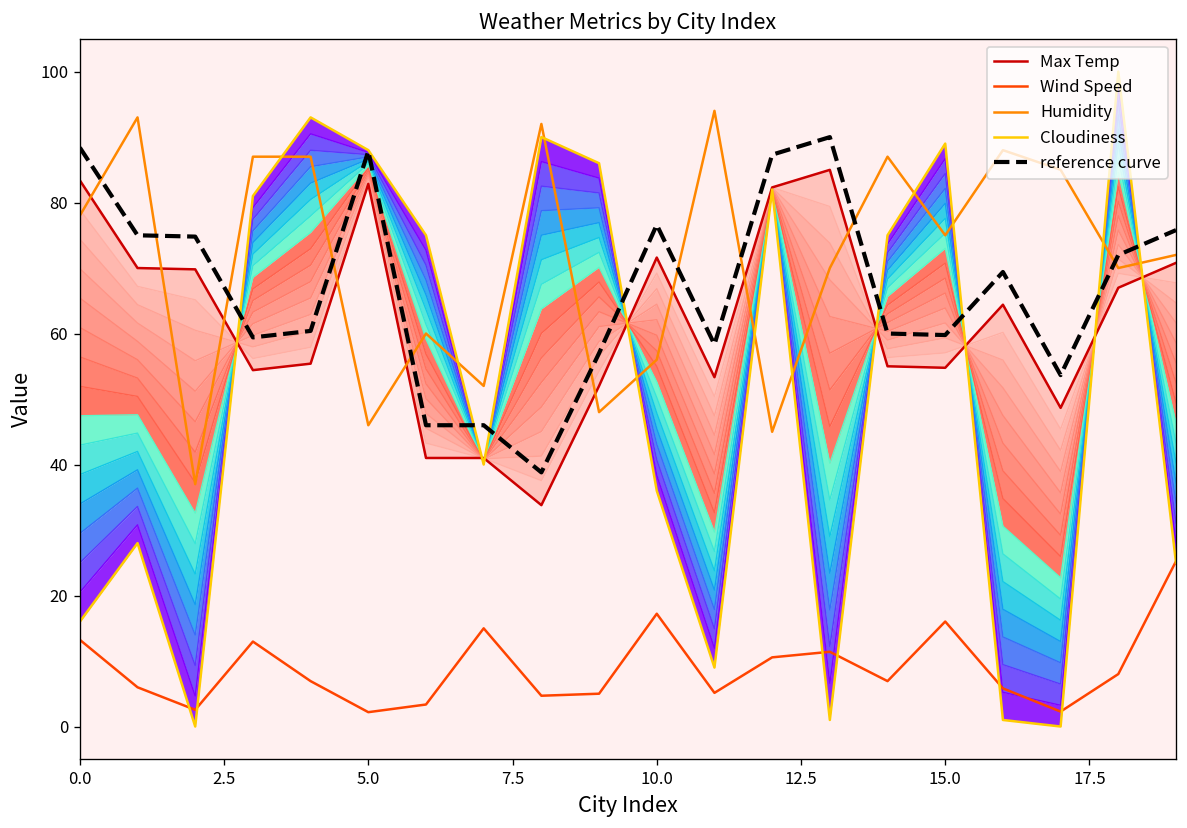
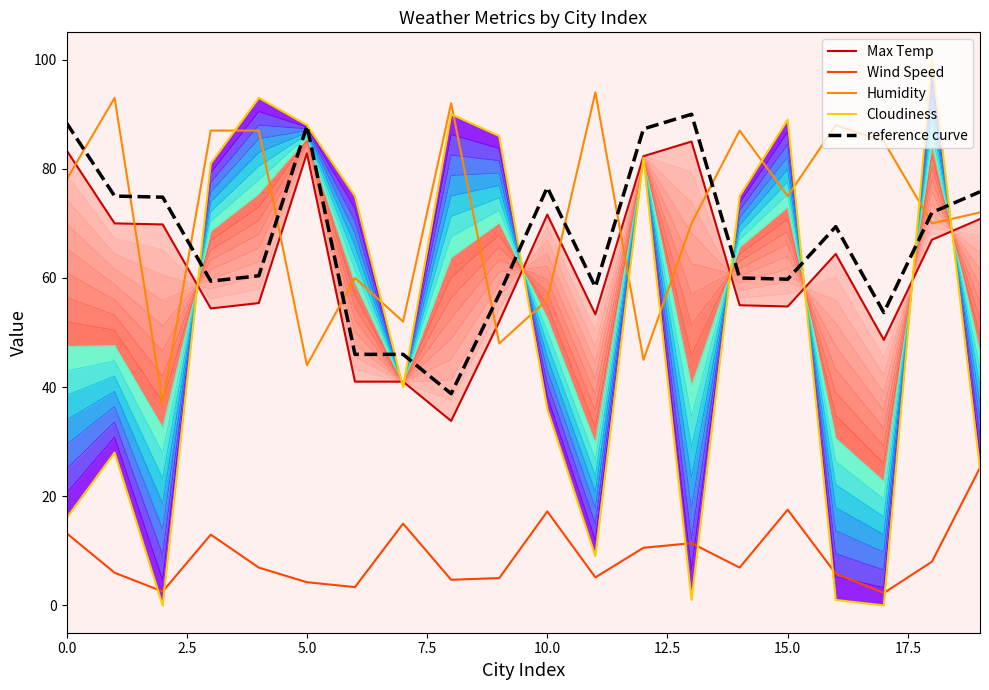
Wind Speed, 5.0: 2 -> 4
Humidity, 5.0: 46 -> 44
Wind Speed, 15.0: 16 -> 18
